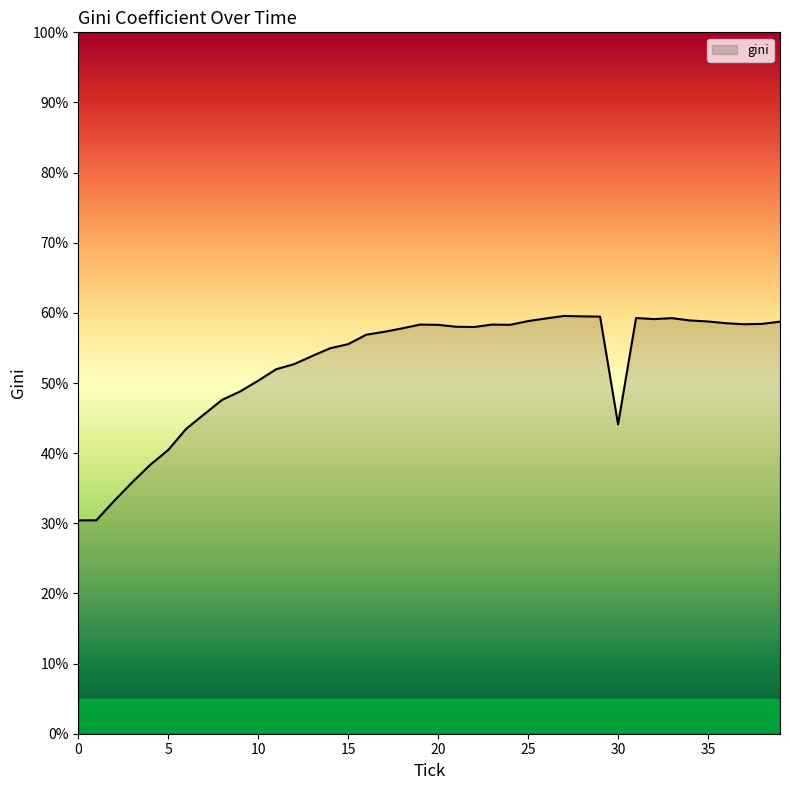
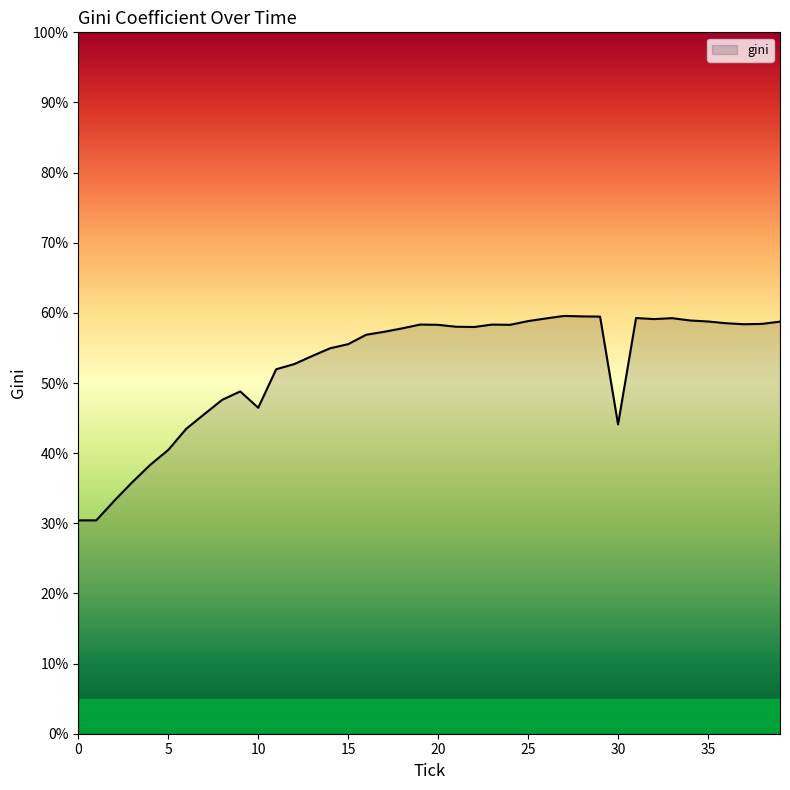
10: 50% -> 46%
